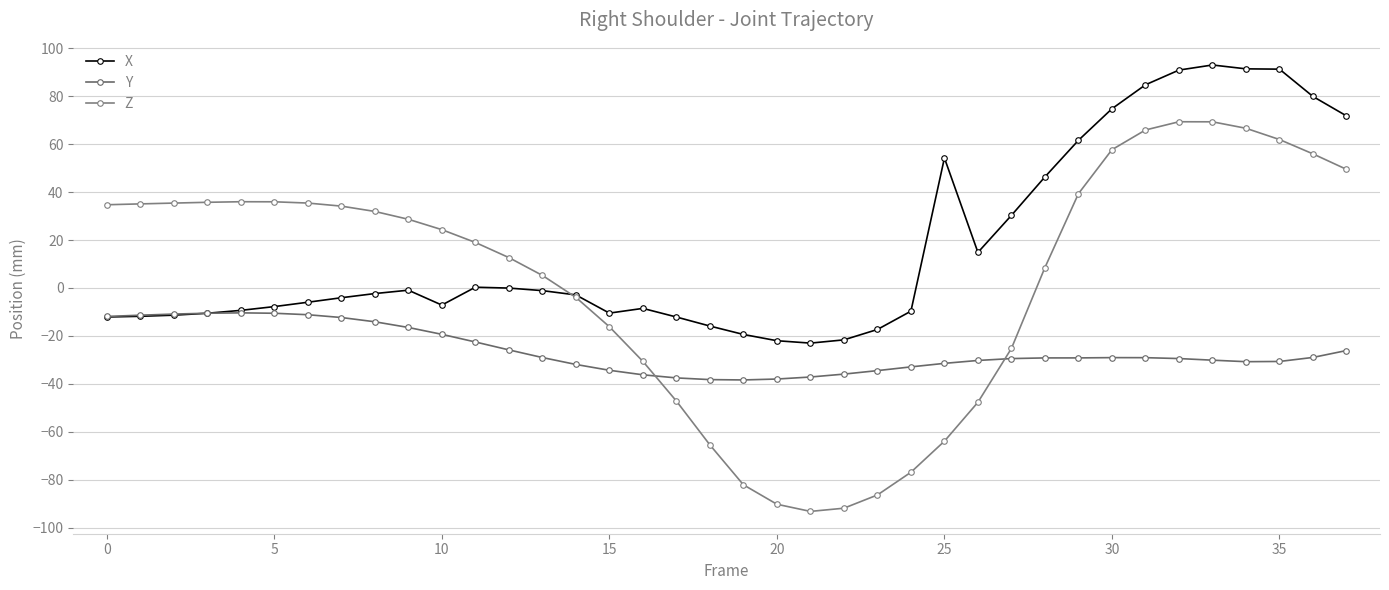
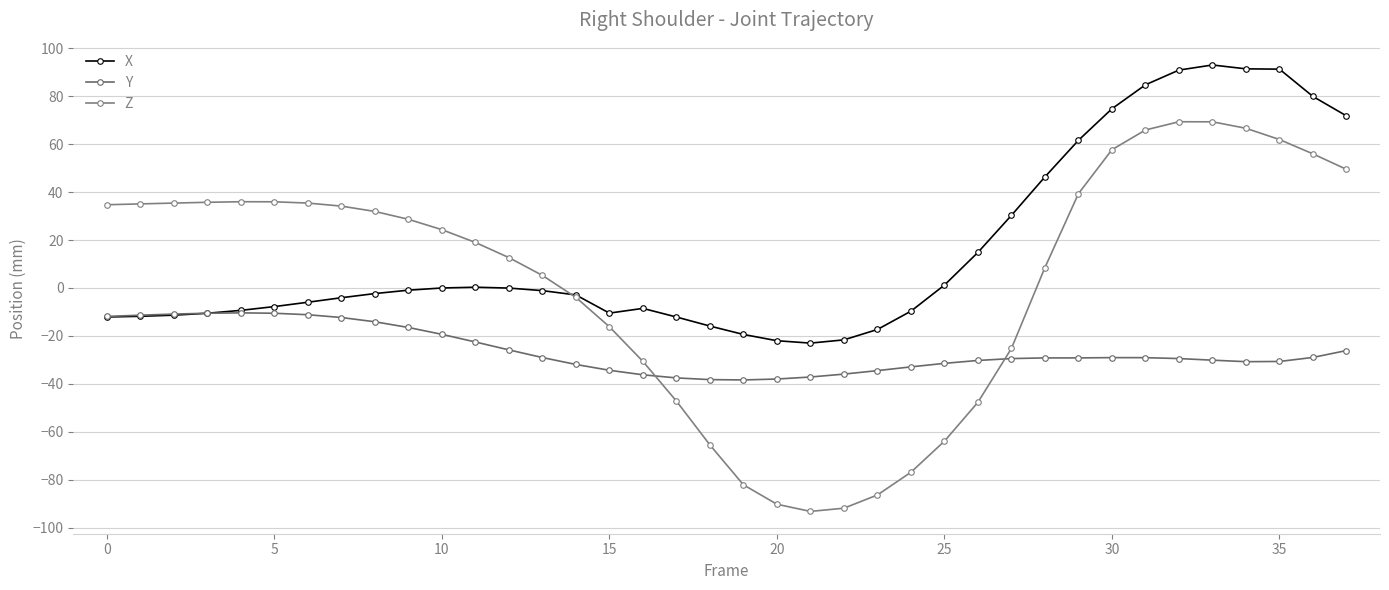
X, 10: -7 -> 0
X, 25: 54 -> 1
